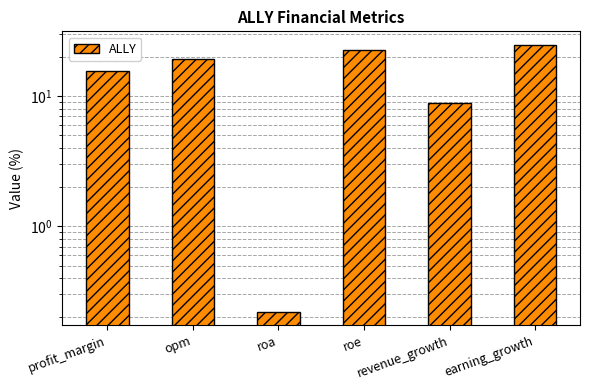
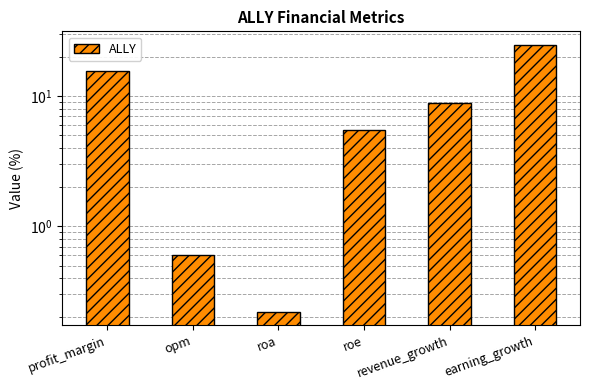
opm: 19 -> 0.6
roe: 23 -> 5.5
